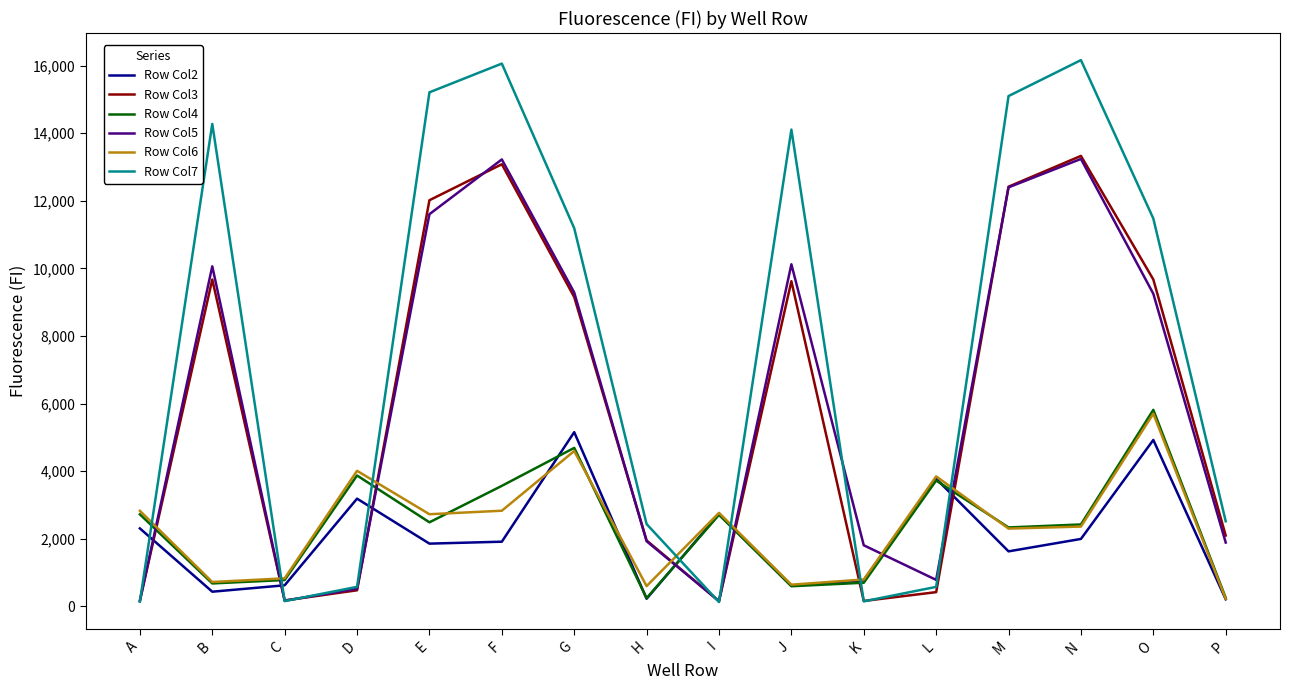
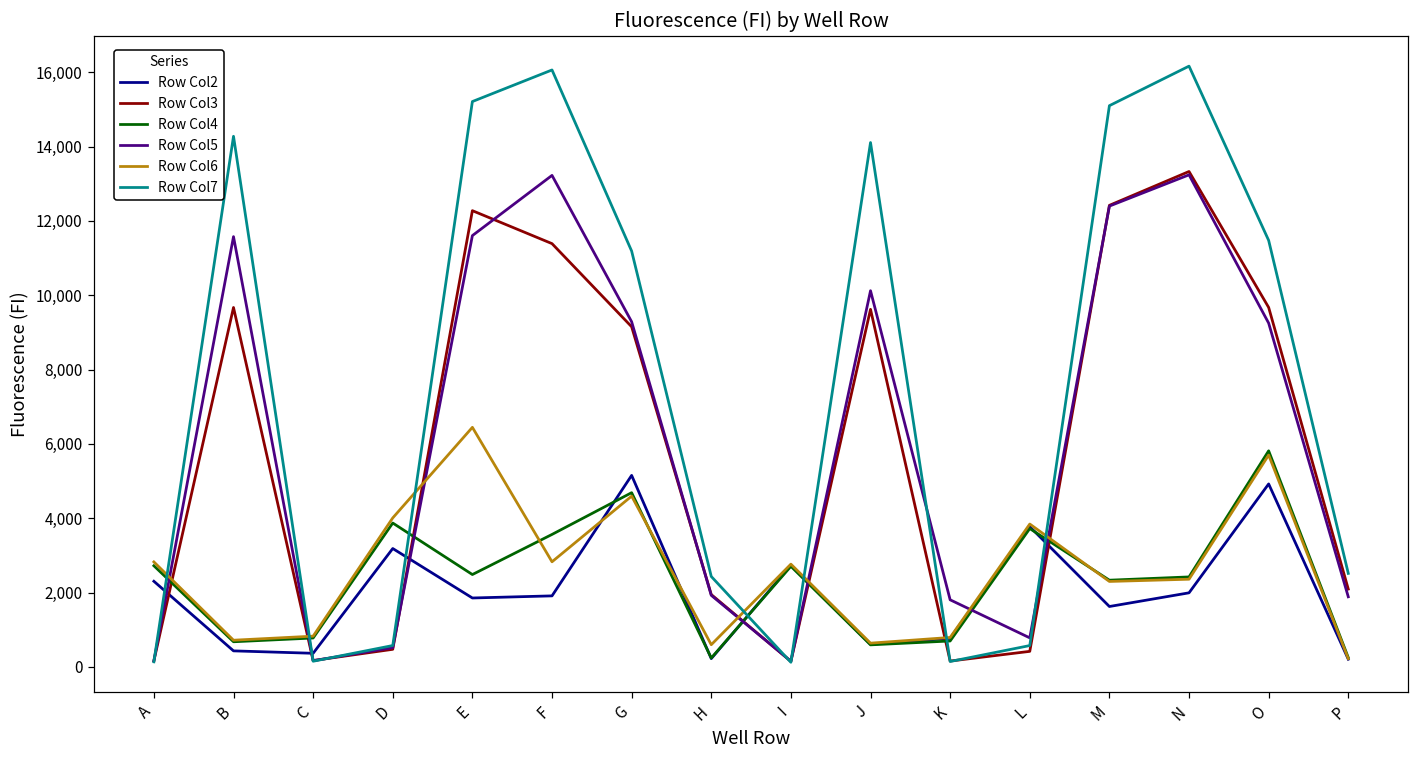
Row Col5, B: 10,100 -> 11,600
Row Col2, C: 600 -> 400
Row Col3, E: 12,000 -> 12,300
Row Col6, E: 2,700 -> 6,400
Row Col3, F: 13,100 -> 11,400
